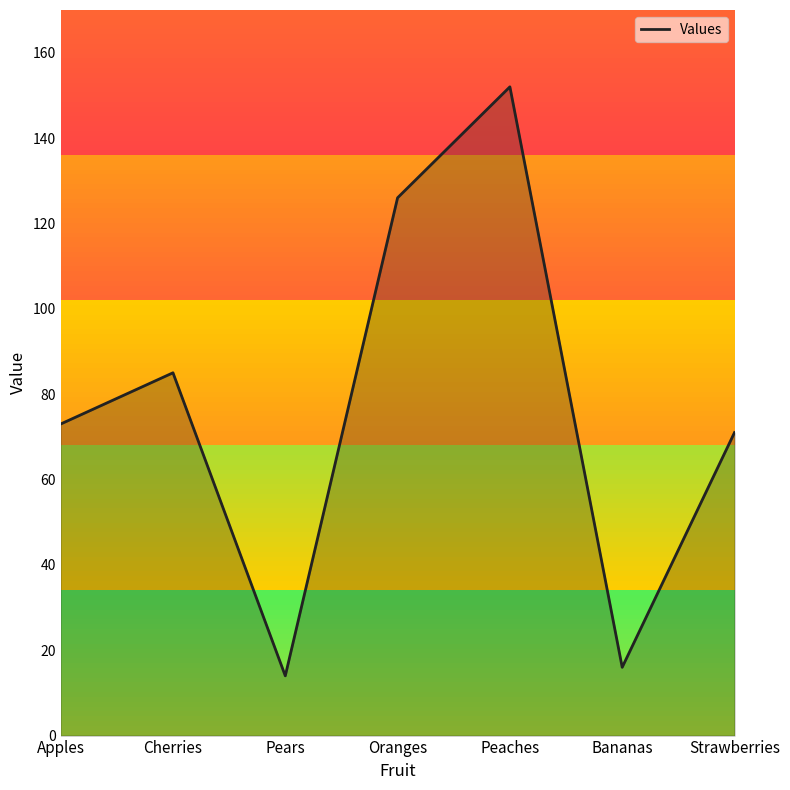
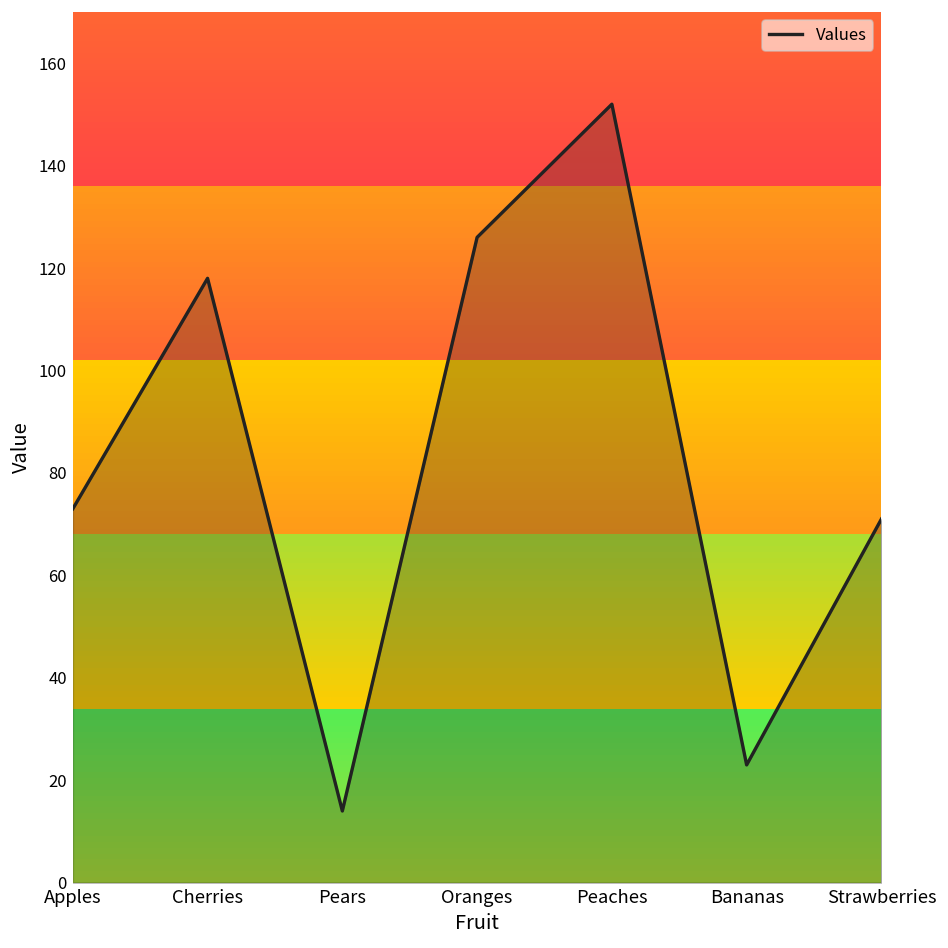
Cherries: 85 -> 118
Bananas: 16 -> 23
